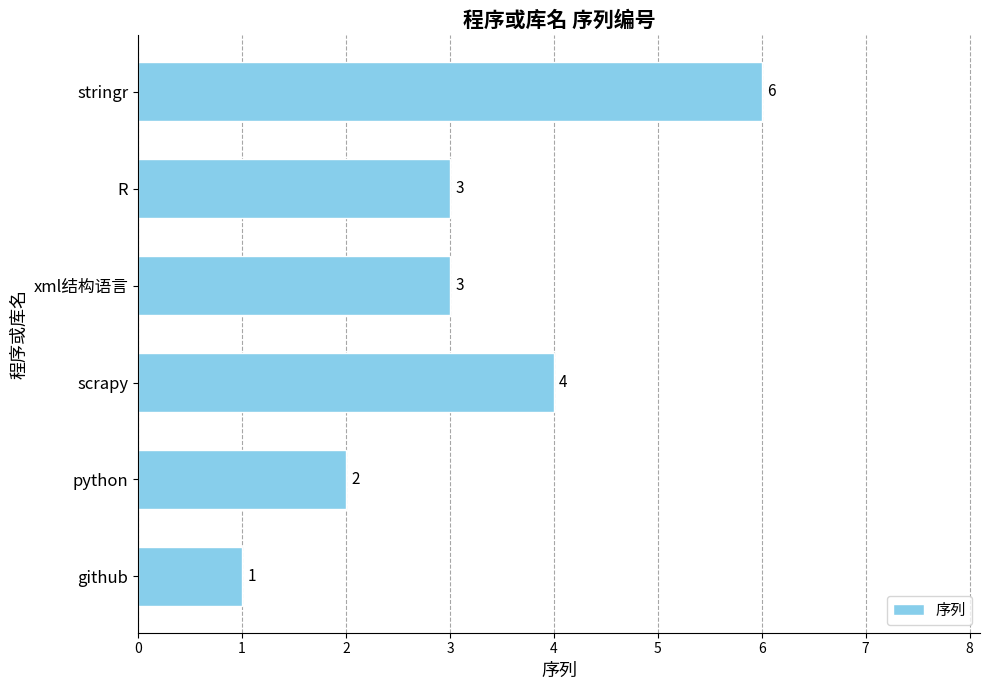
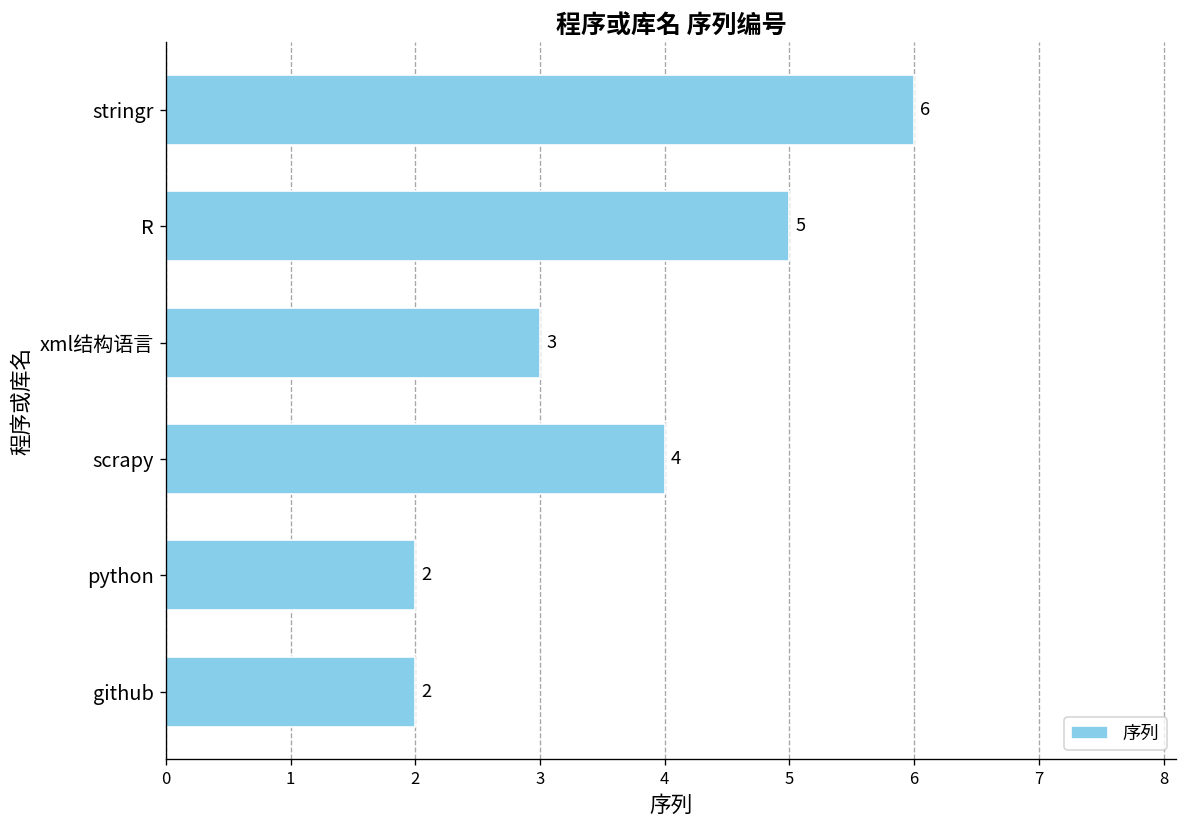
R: 3 -> 5
github: 1 -> 2
